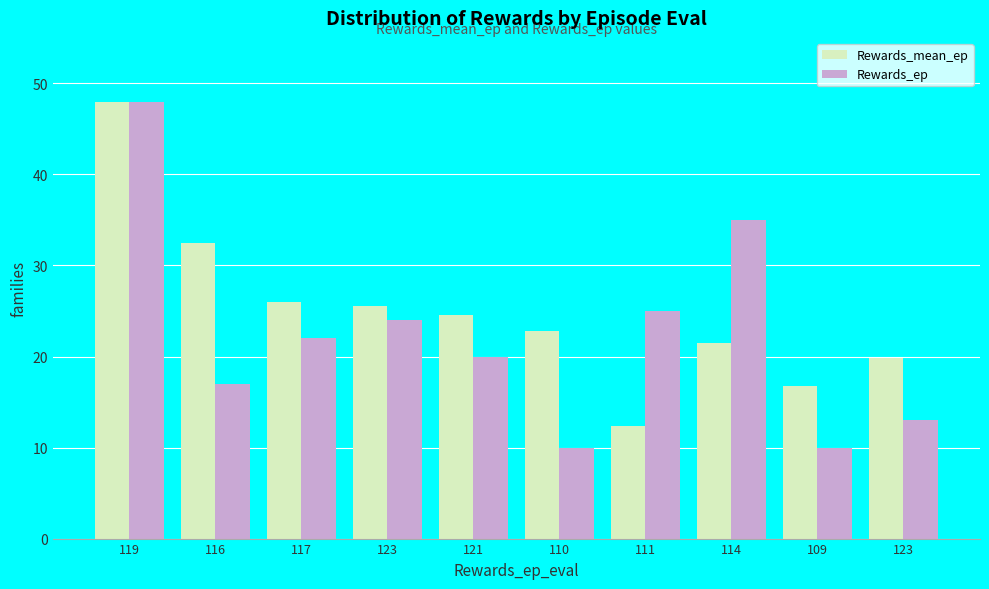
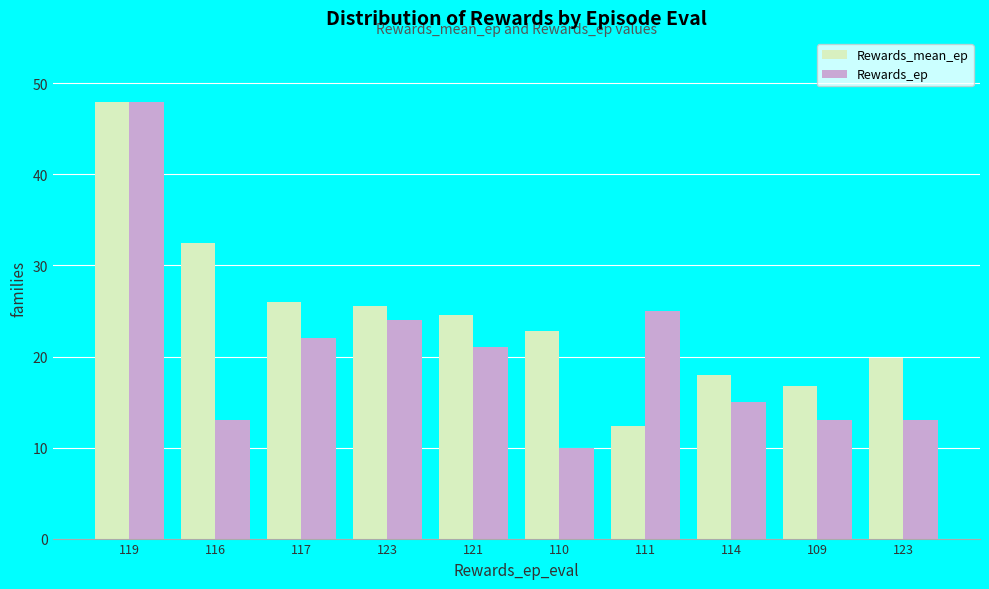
Rewards_ep, 116: 17 -> 13
Rewards_ep, 121: 20 -> 21
Rewards_mean_ep, 114: 22 -> 18
Rewards_ep, 114: 35 -> 15
Rewards_ep, 109: 10 -> 13
